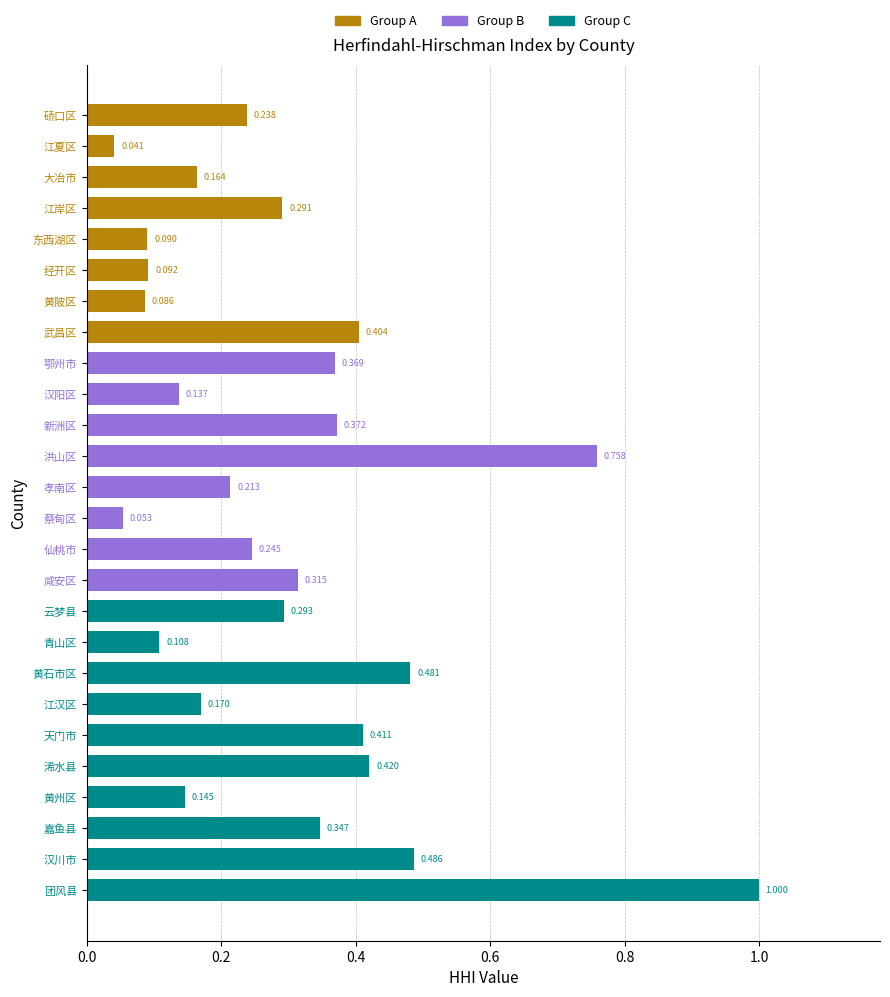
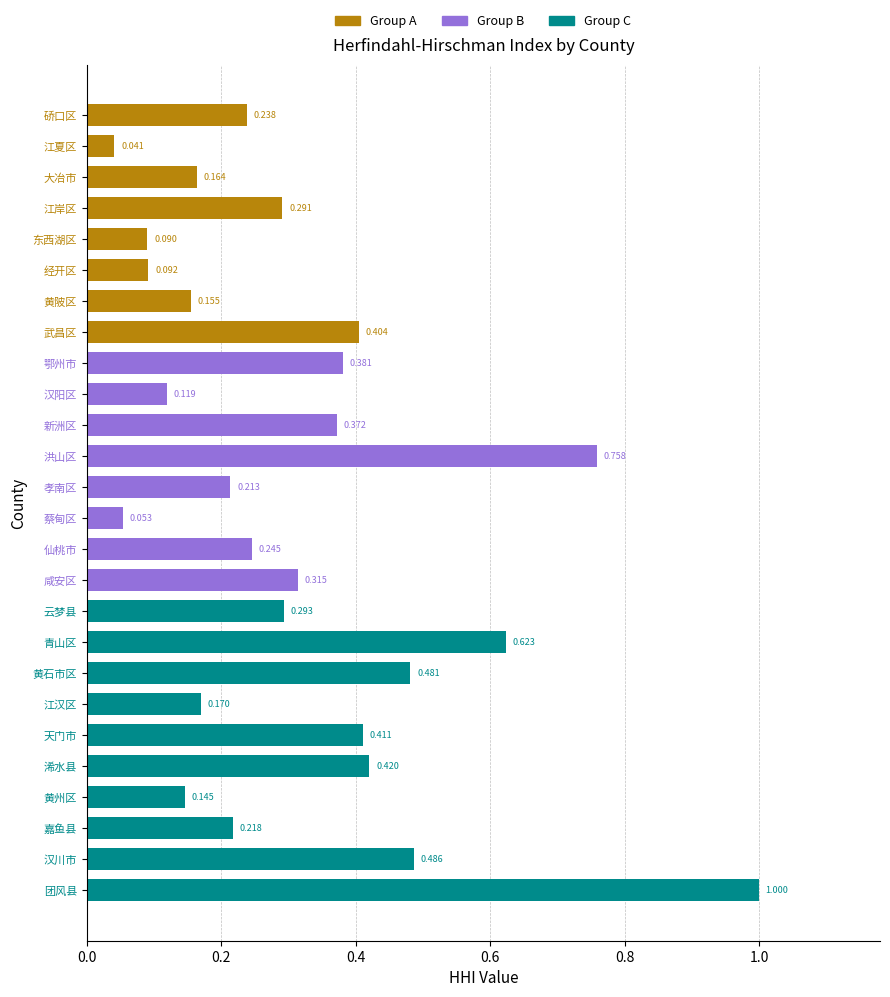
黄陂区: 0.086 -> 0.155
鄂州市: 0.369 -> 0.381
汉阳区: 0.137 -> 0.119
青山区: 0.108 -> 0.623
嘉鱼县: 0.347 -> 0.218
